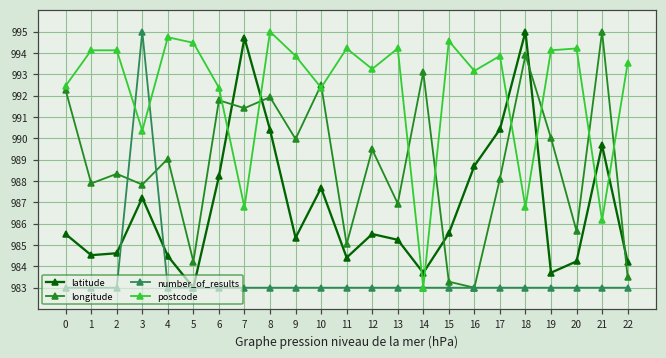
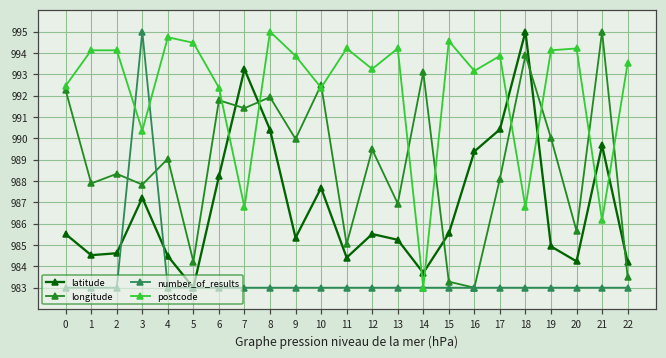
latitude, 7: 994.7 -> 993.2
latitude, 16: 988.7 -> 989.4
latitude, 19: 983.7 -> 984.9
